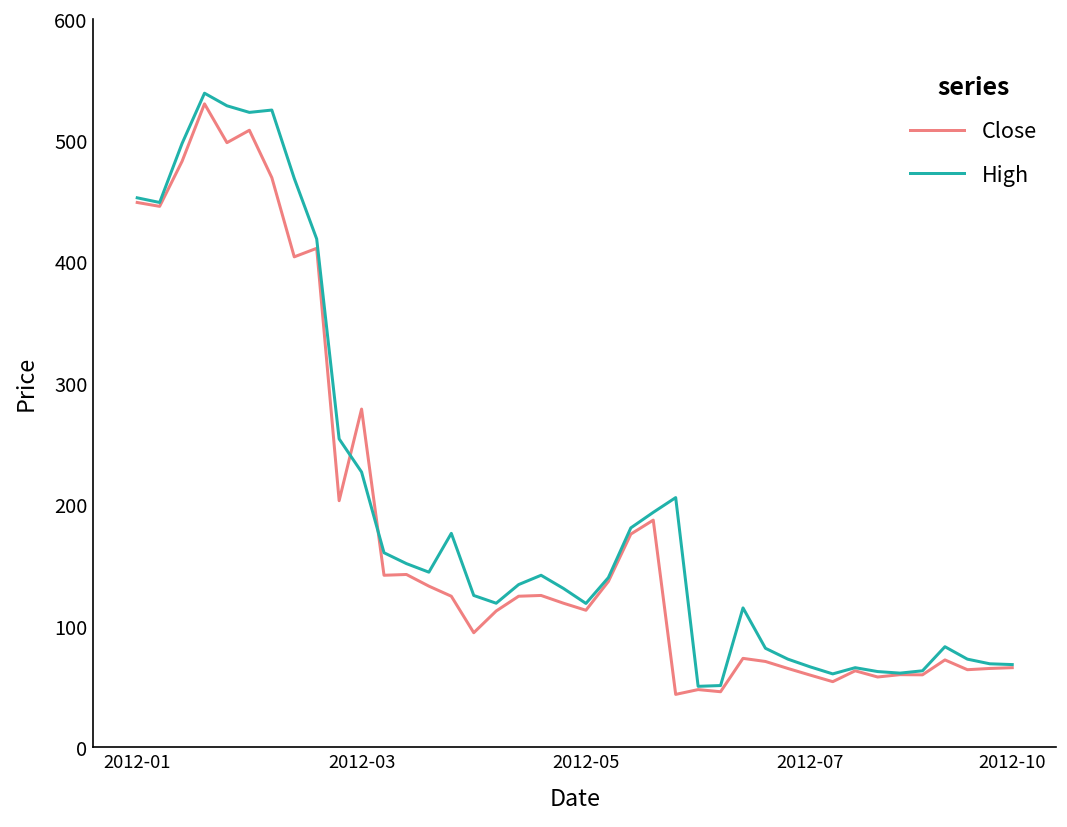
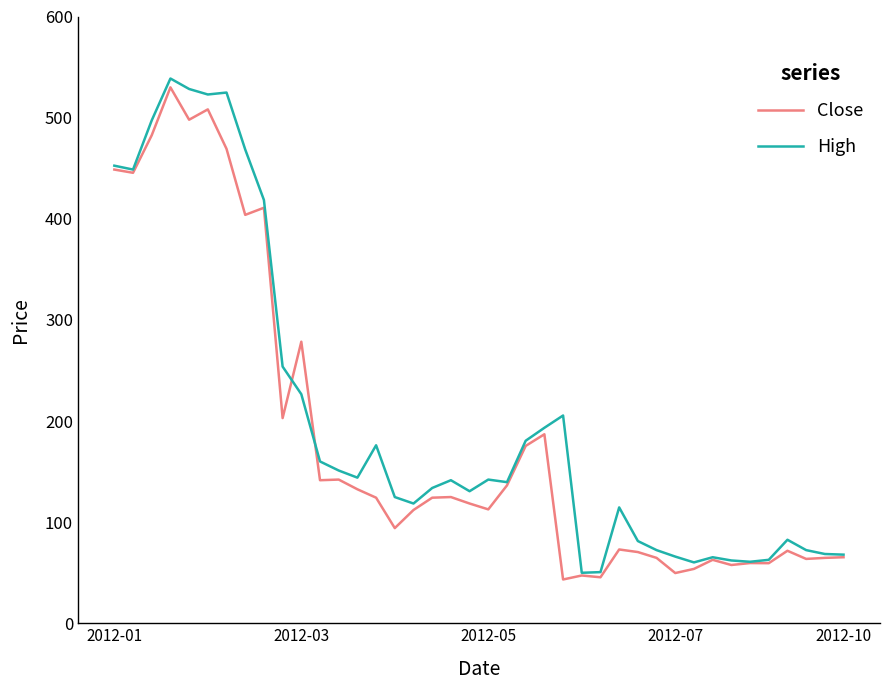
High, 2012-05: 118 -> 142
Close, 2012-07: 59 -> 50
